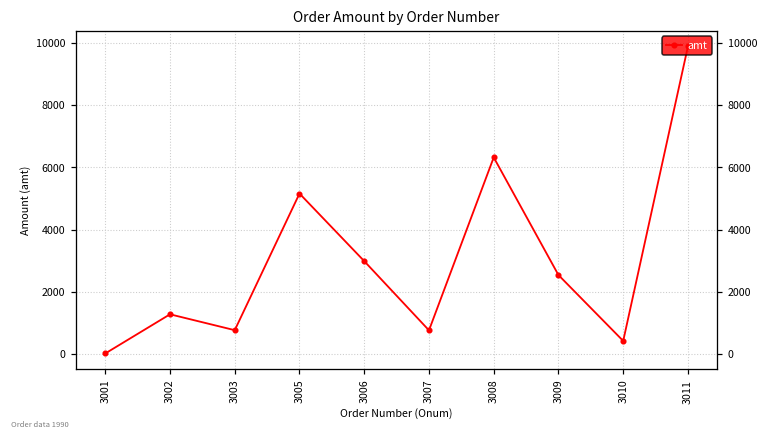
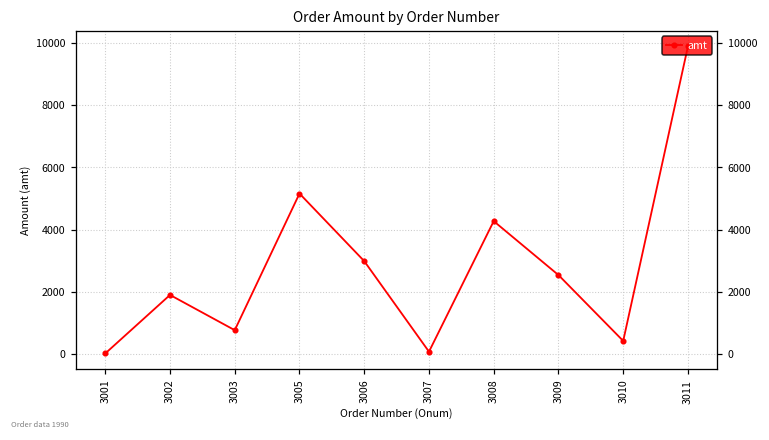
3002: 1300 -> 1900
3007: 800 -> 100
3008: 6300 -> 4300
